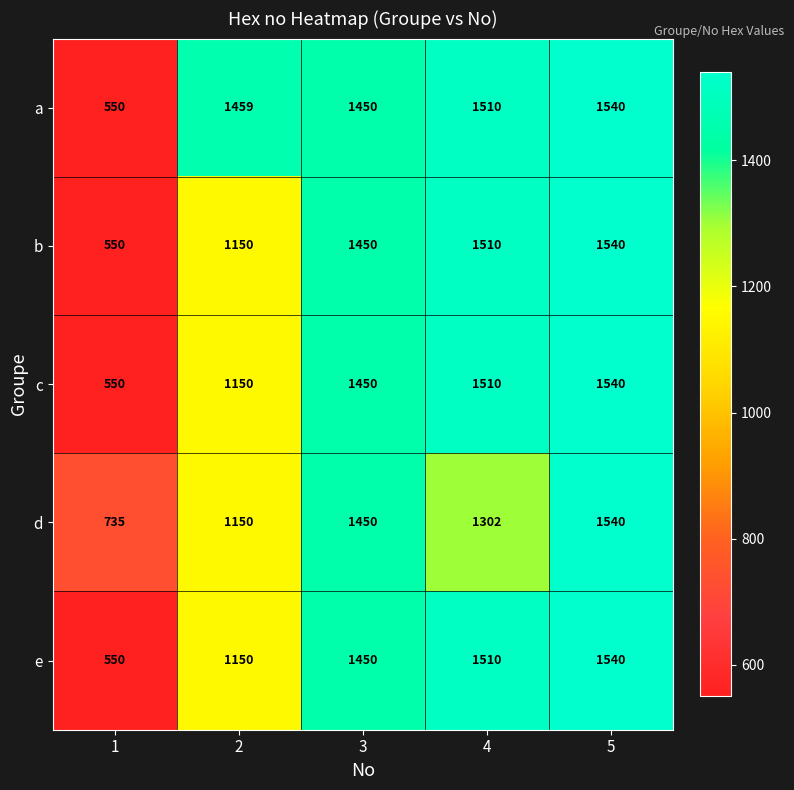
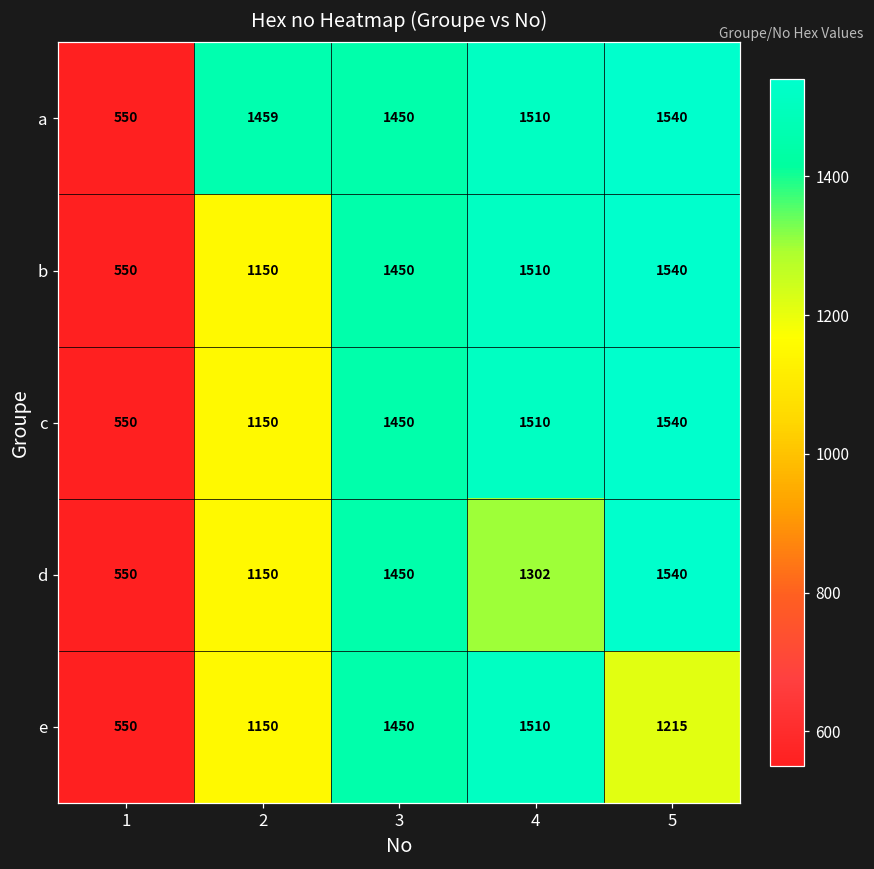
d, 1: 735 -> 550
e, 5: 1540 -> 1215
